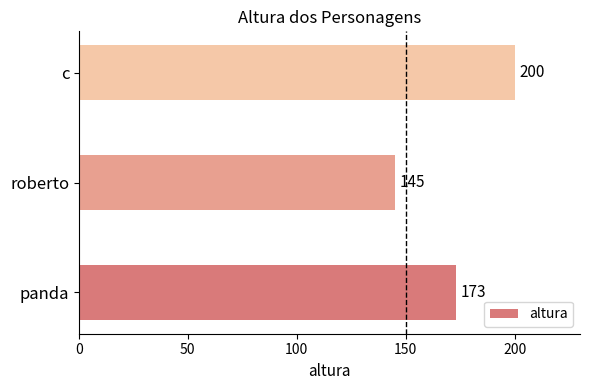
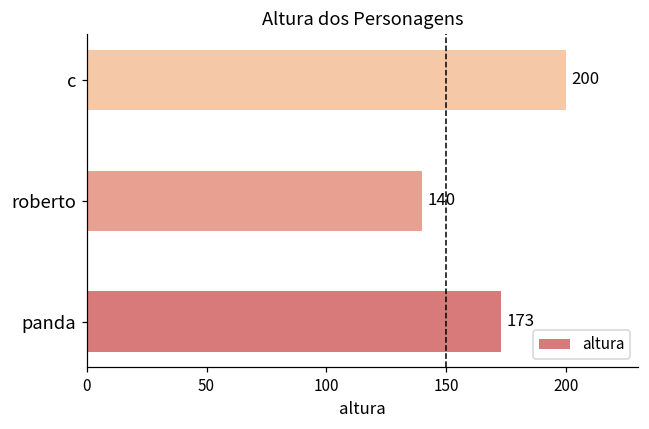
roberto: 145 -> 140
